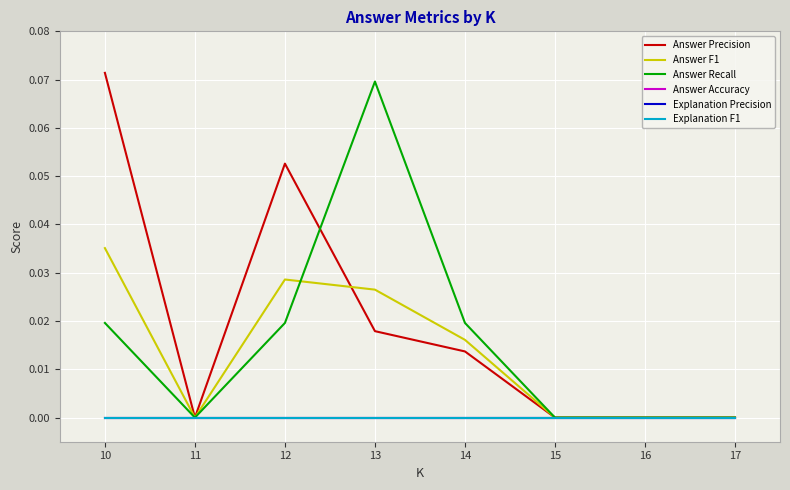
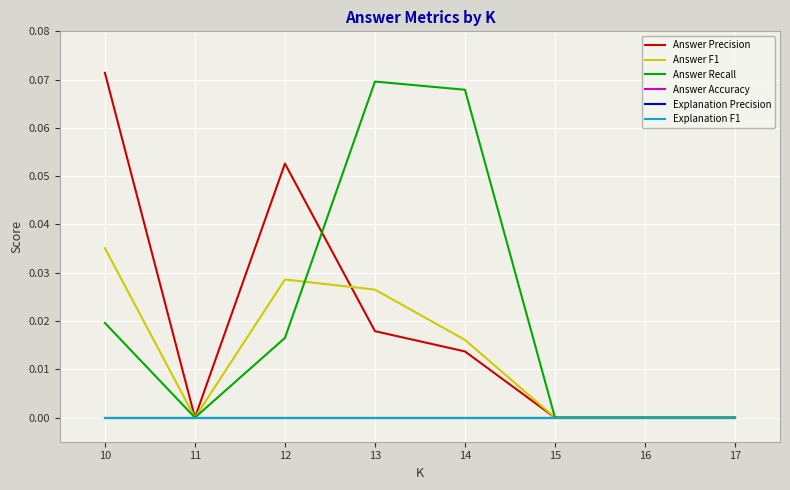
Answer Recall, 12: 0.020 -> 0.017
Answer Recall, 14: 0.020 -> 0.068
